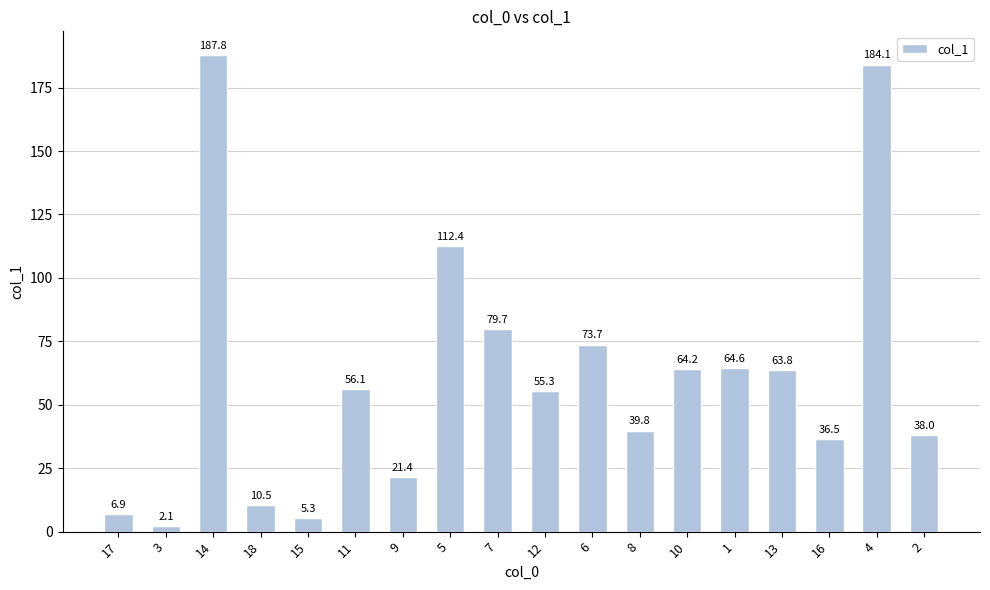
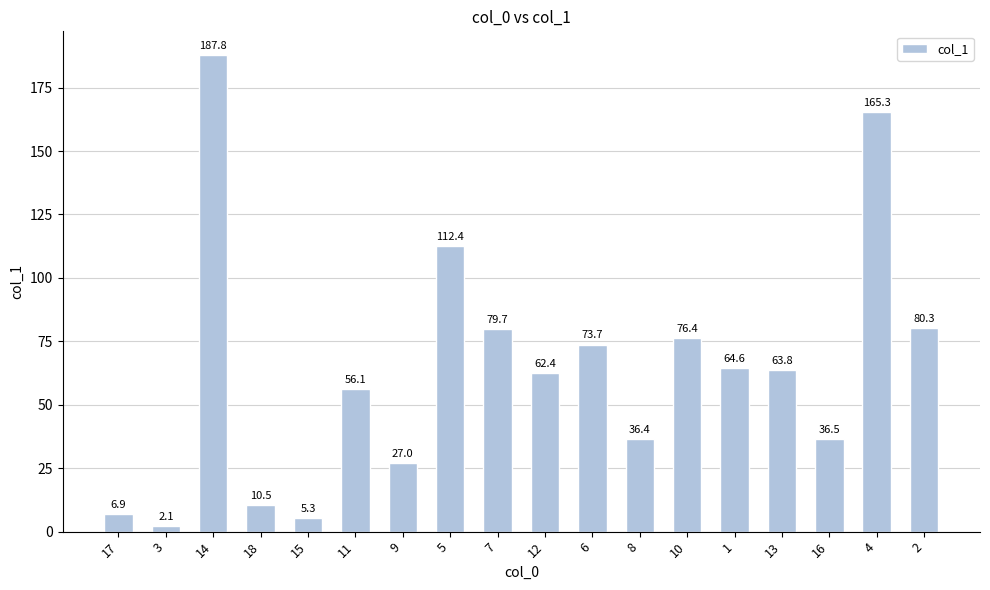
9: 21.4 -> 27.0
12: 55.3 -> 62.4
8: 39.8 -> 36.4
10: 64.2 -> 76.4
4: 184.1 -> 165.3
2: 38.0 -> 80.3
